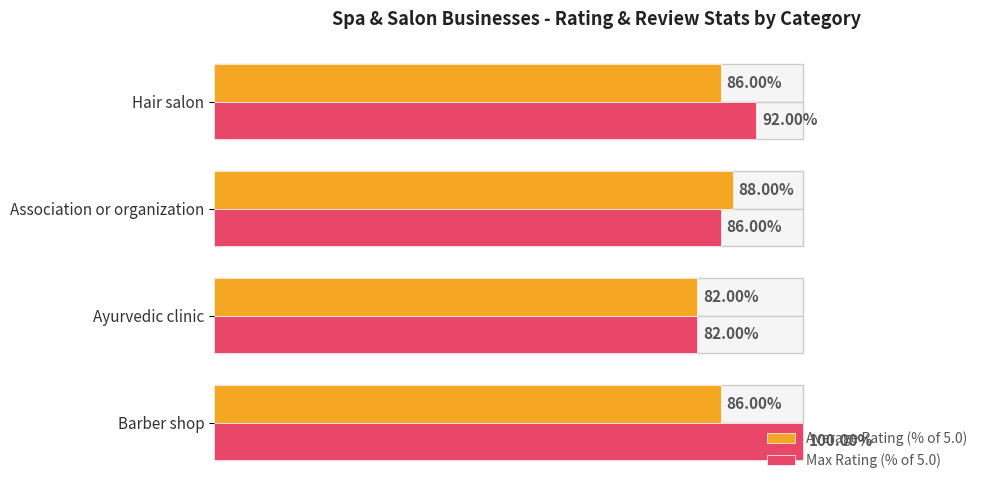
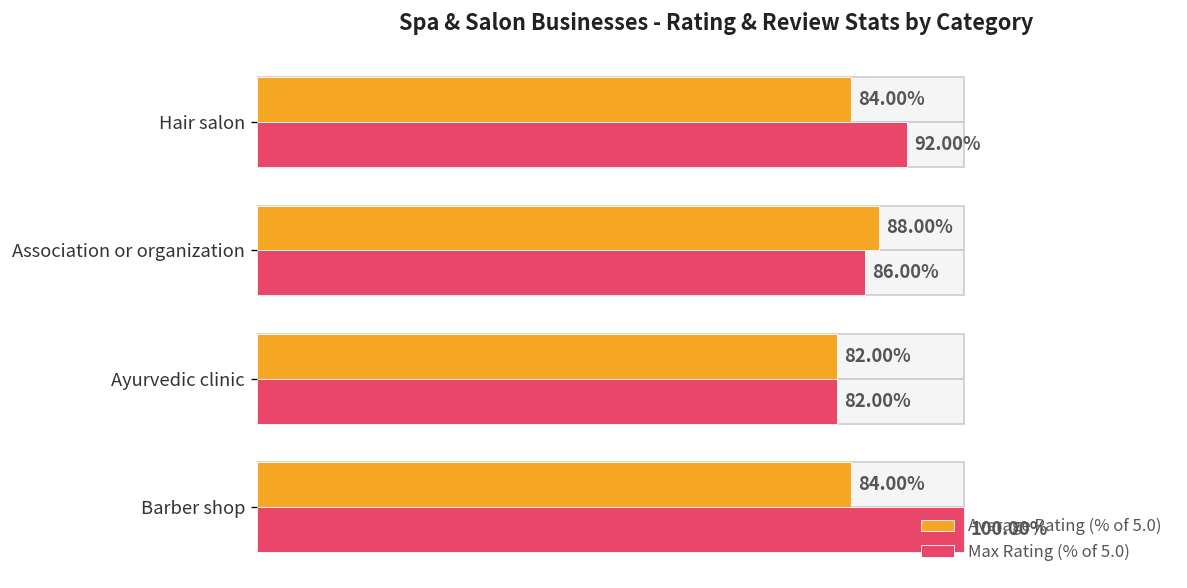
Average Rating (% of 5.0), Hair salon: 86.00% -> 84.00%
Average Rating (% of 5.0), Barber shop: 86.00% -> 84.00%
